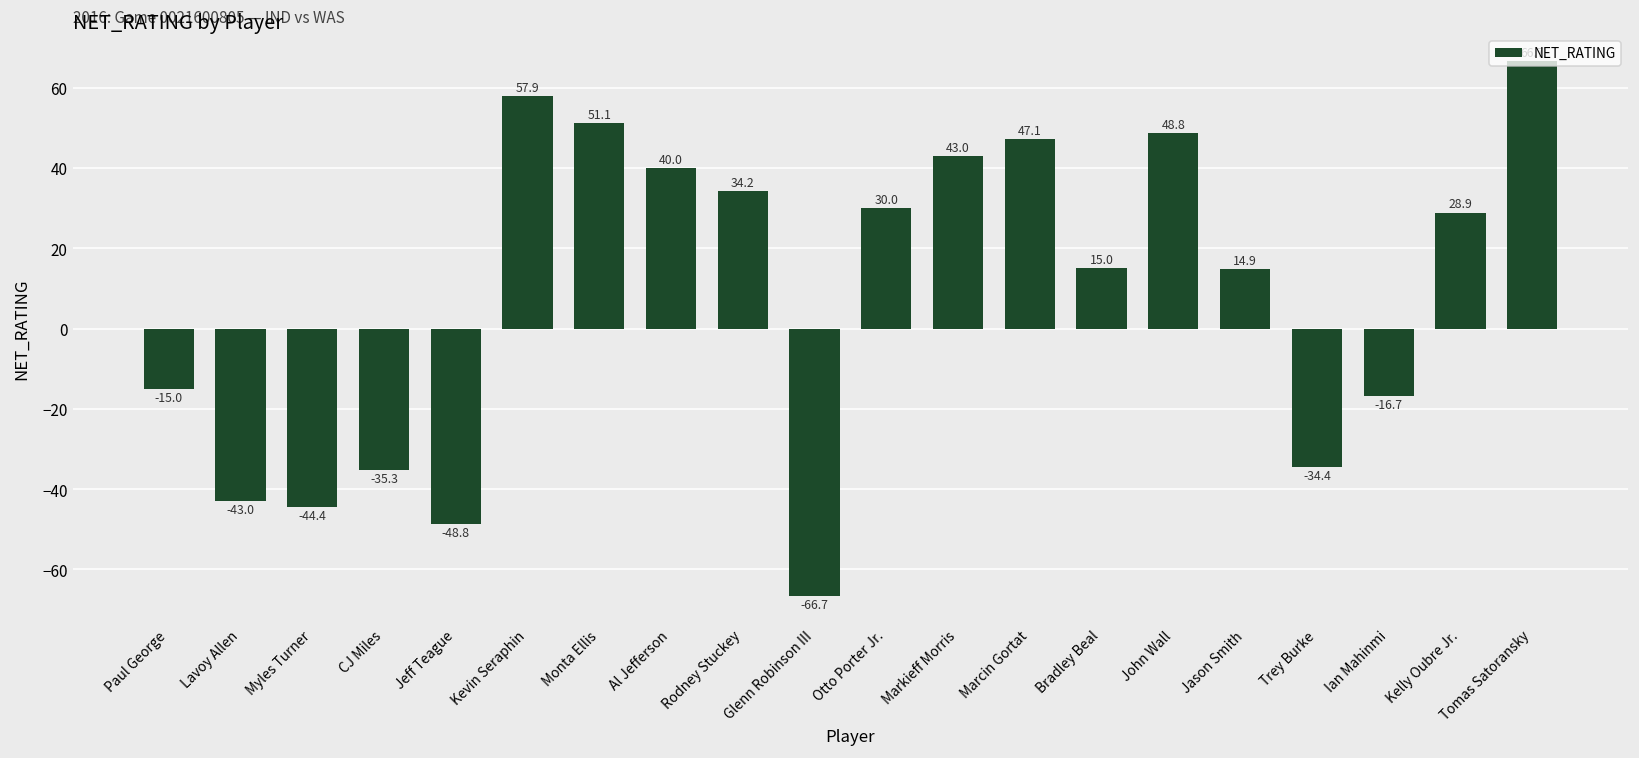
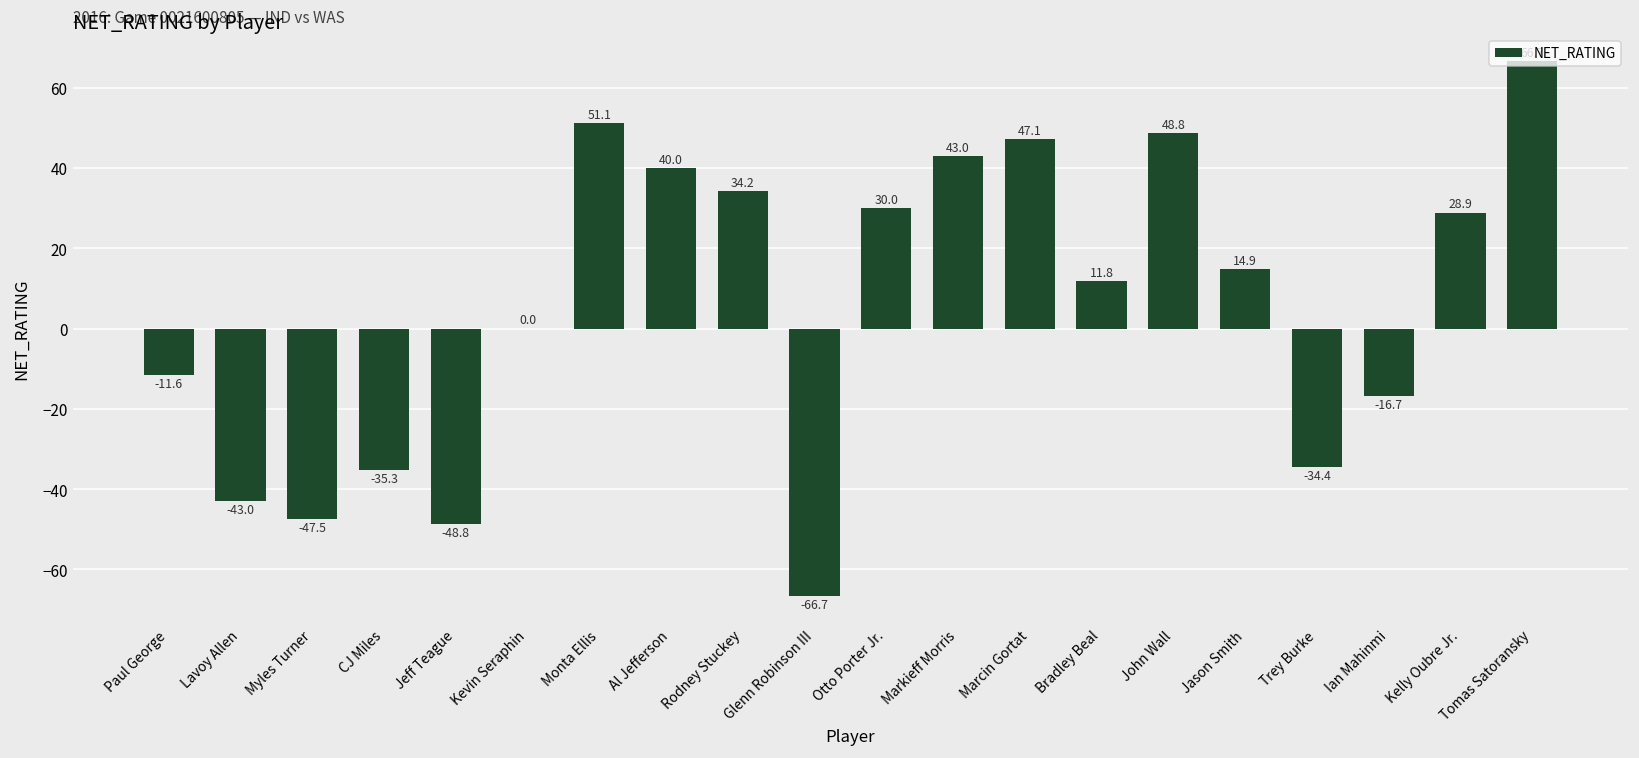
Paul George: -15.0 -> -11.6
Myles Turner: -44.4 -> -47.5
Kevin Seraphin: 57.9 -> 0.0
Bradley Beal: 15.0 -> 11.8
